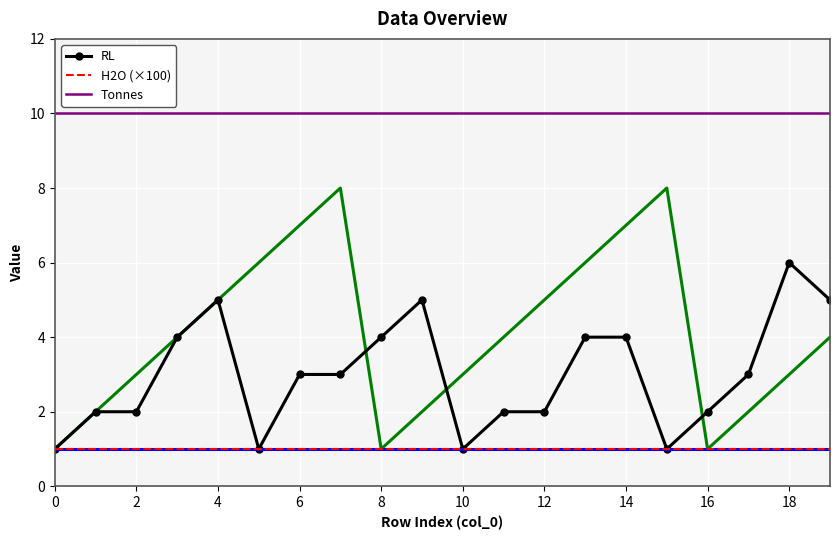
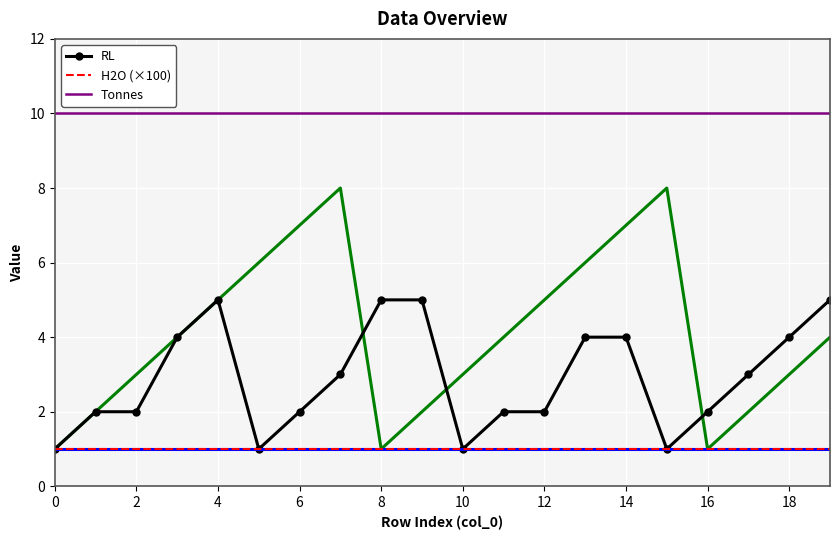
RL, 6: 3 -> 2
RL, 8: 4 -> 5
RL, 18: 6 -> 4
